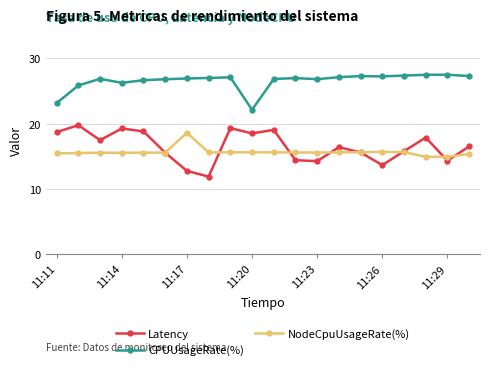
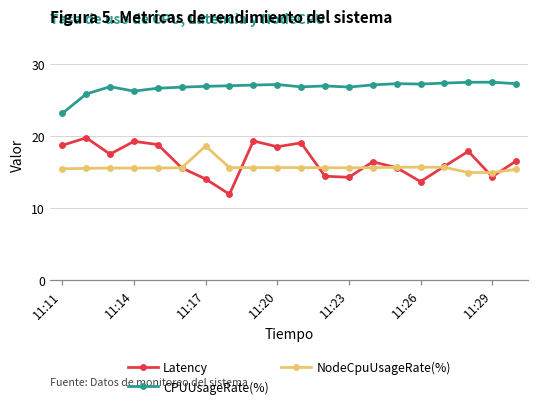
Latency, 11:17: 13 -> 14
CPUUsageRate(%), 11:20: 22 -> 27
